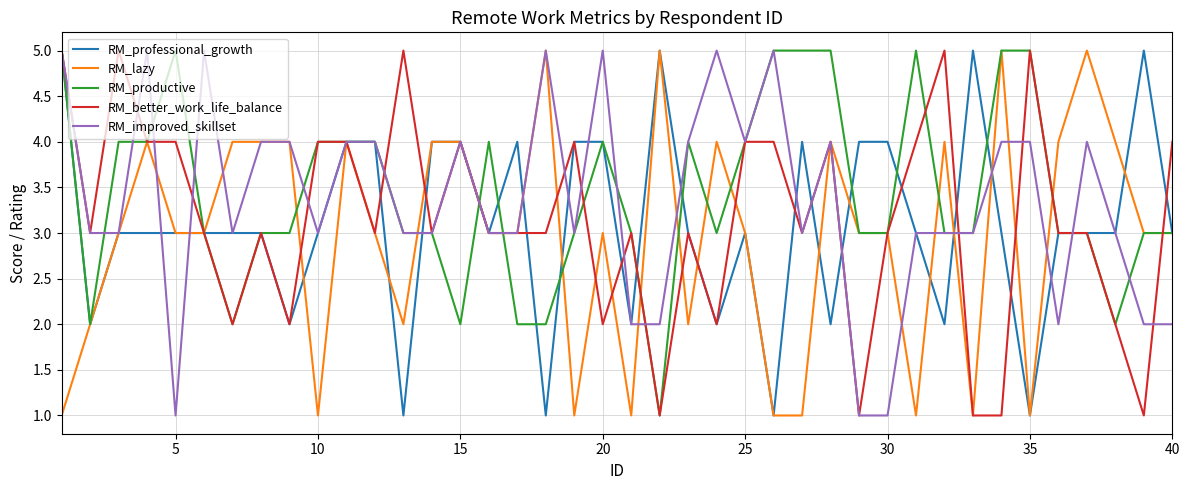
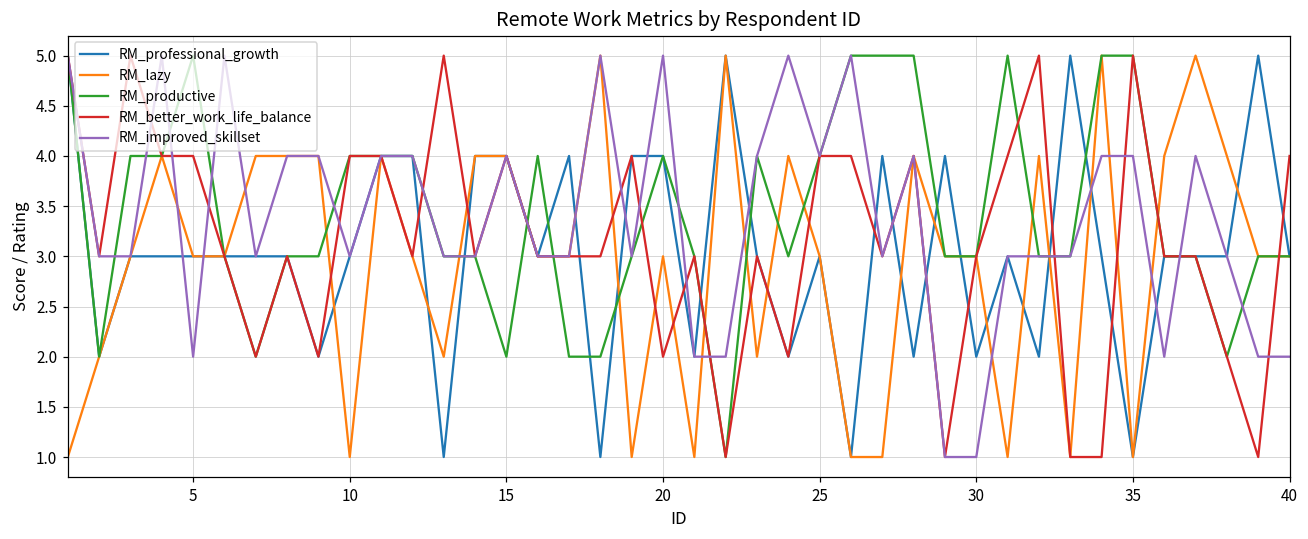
RM_improved_skillset, 5: 1 -> 2
RM_professional_growth, 30: 4 -> 2
